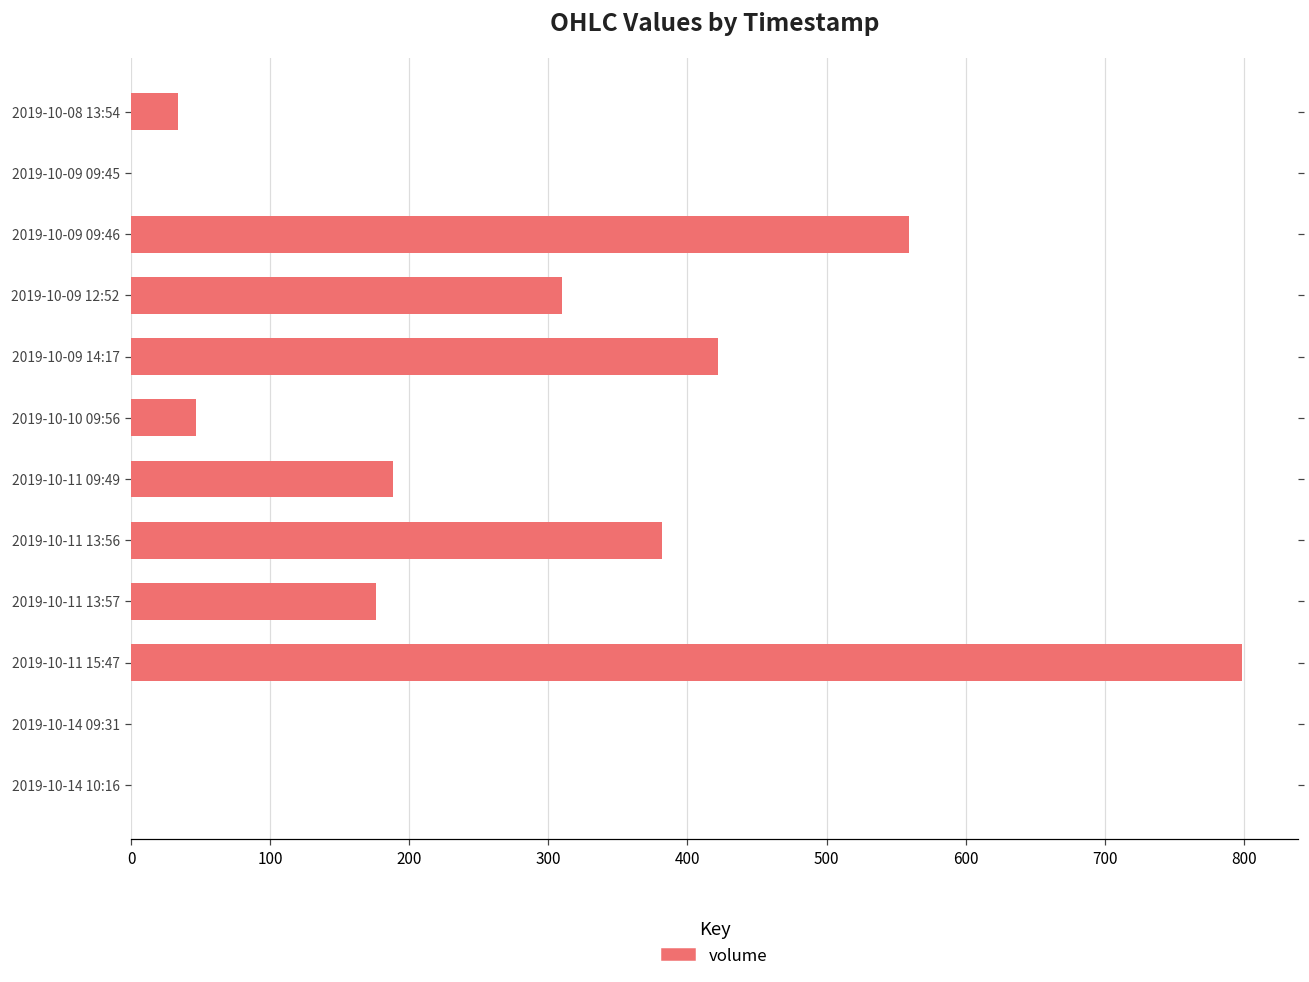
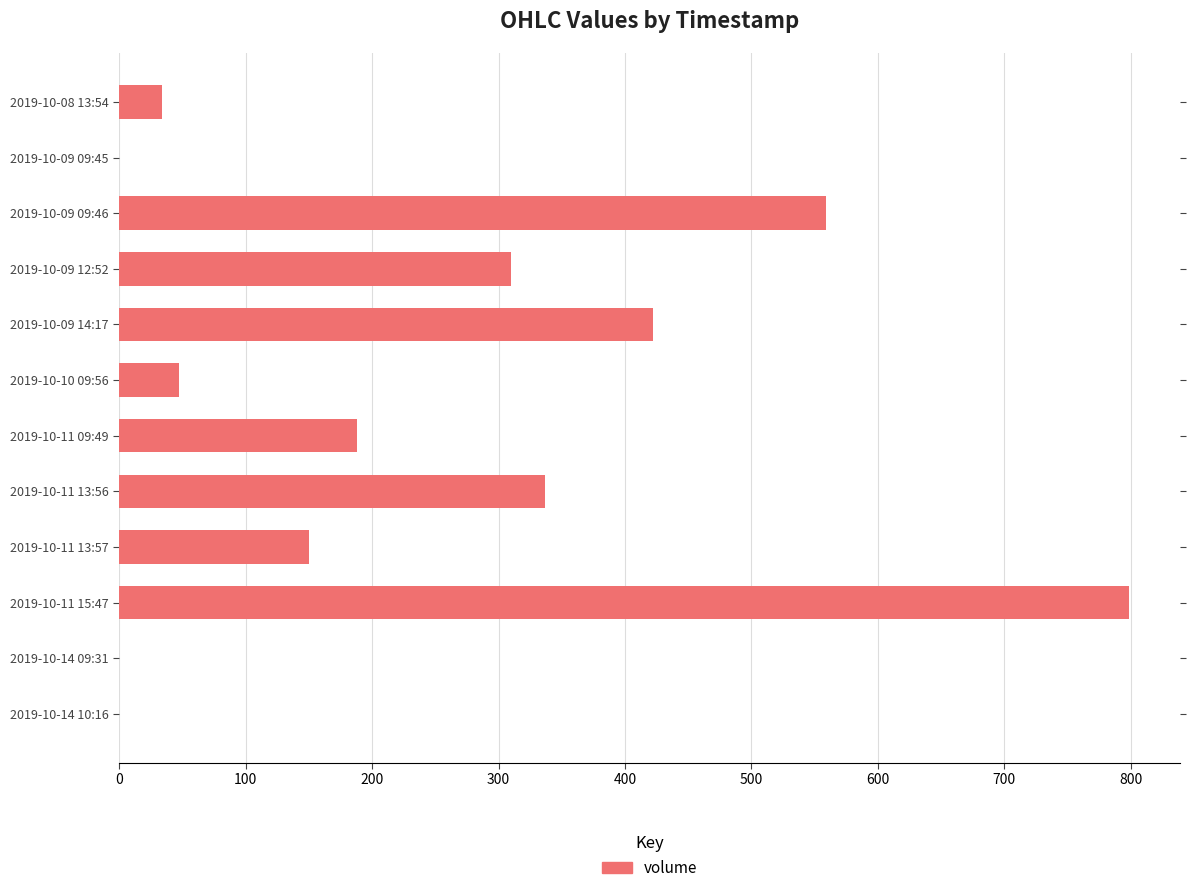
2019-10-11 13:56: 382 -> 337
2019-10-11 13:57: 176 -> 150
